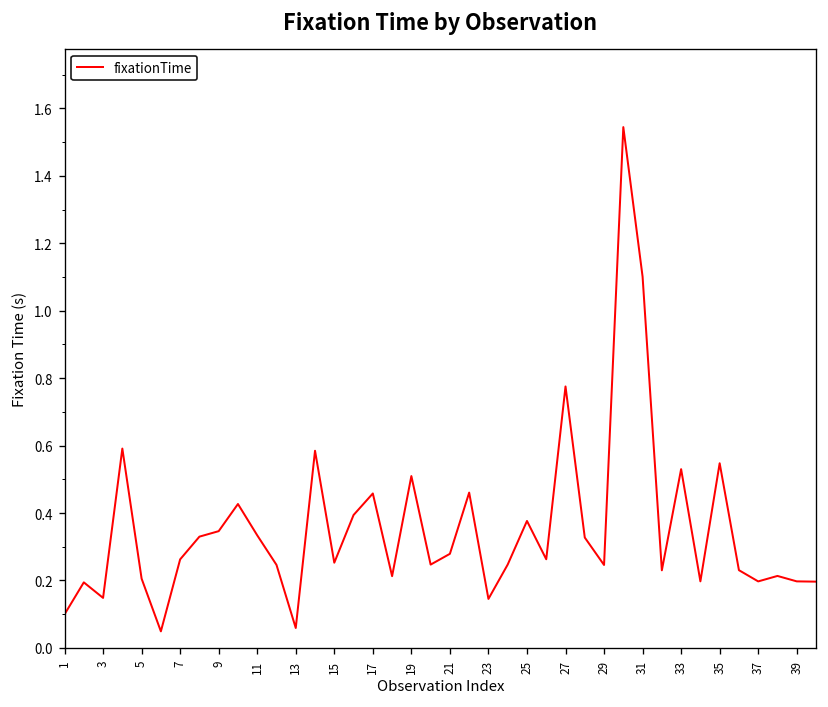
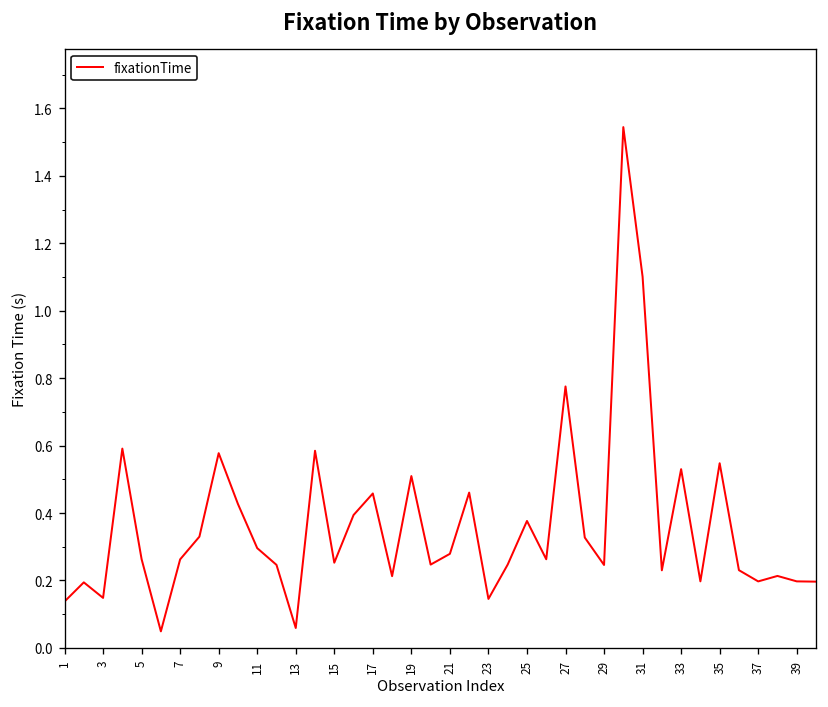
1: 0.10 -> 0.14
5: 0.21 -> 0.26
9: 0.35 -> 0.58
11: 0.33 -> 0.30
